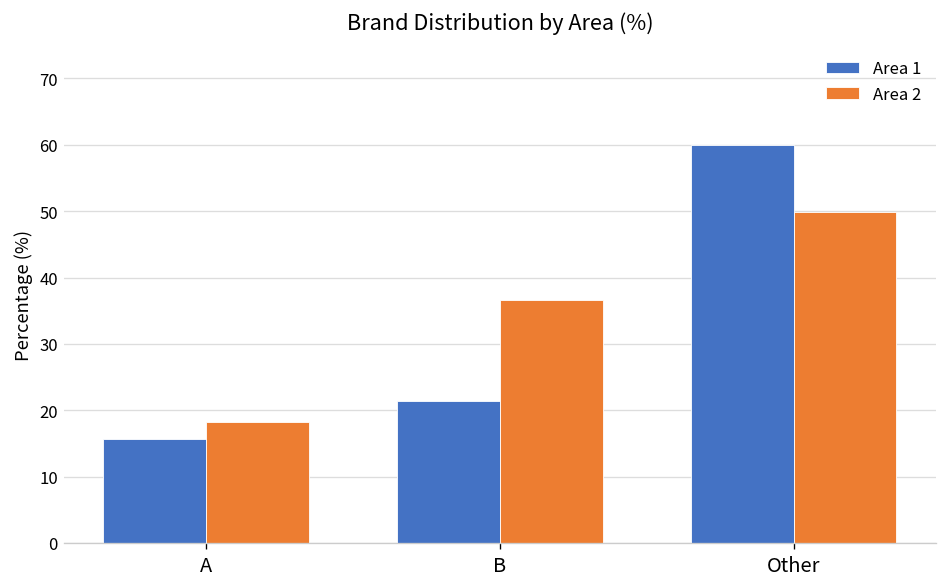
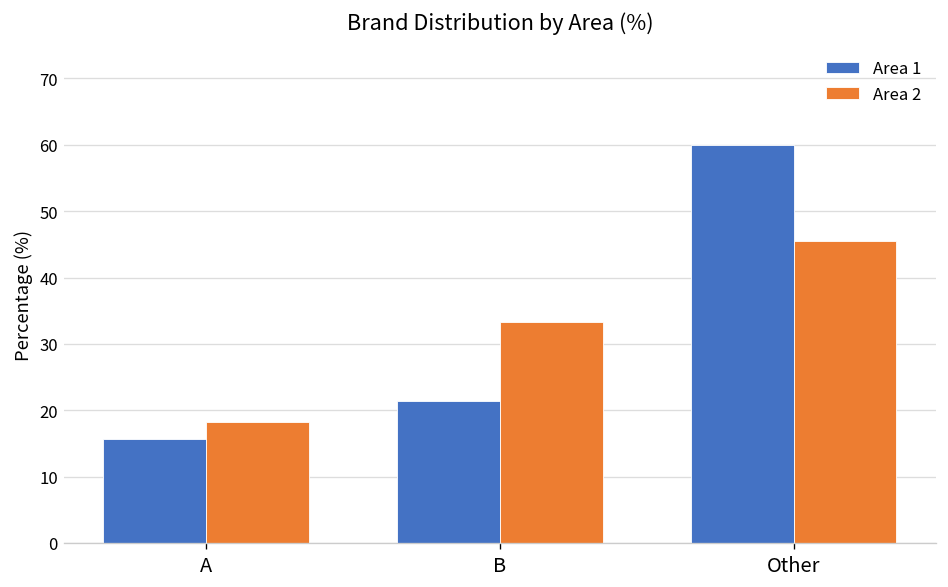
Area 2, B: 37 -> 33
Area 2, Other: 50 -> 46
